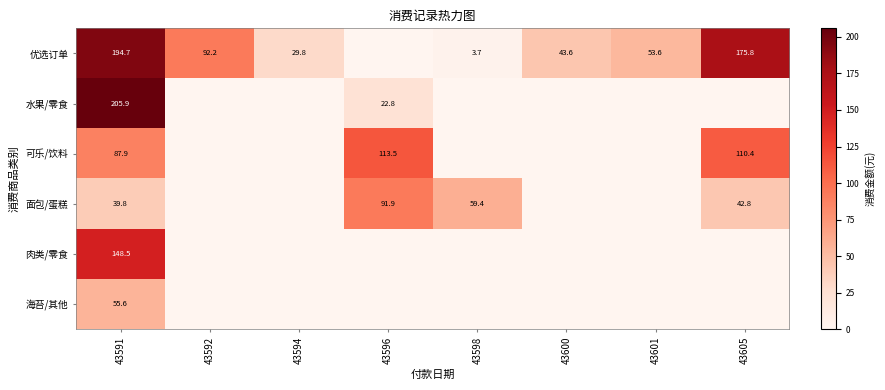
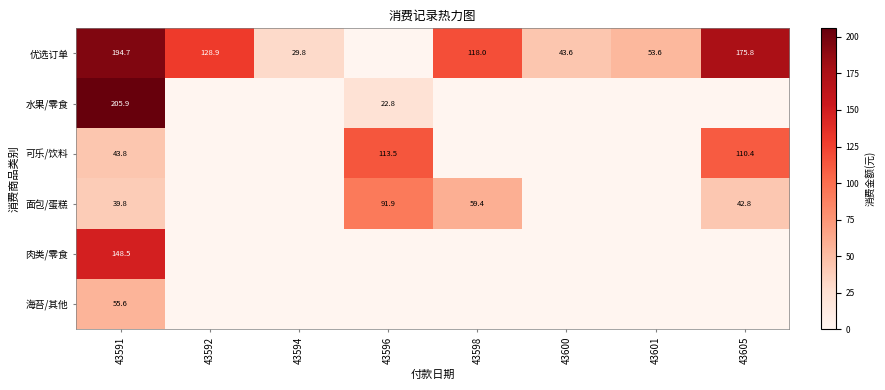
优选订单, 43592: 92.2 -> 128.9
优选订单, 43598: 3.7 -> 118.0
可乐/饮料, 43591: 87.9 -> 43.8
